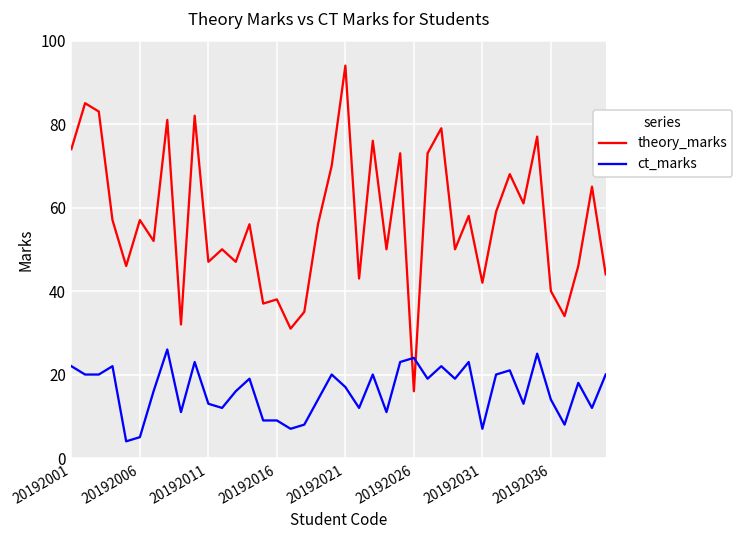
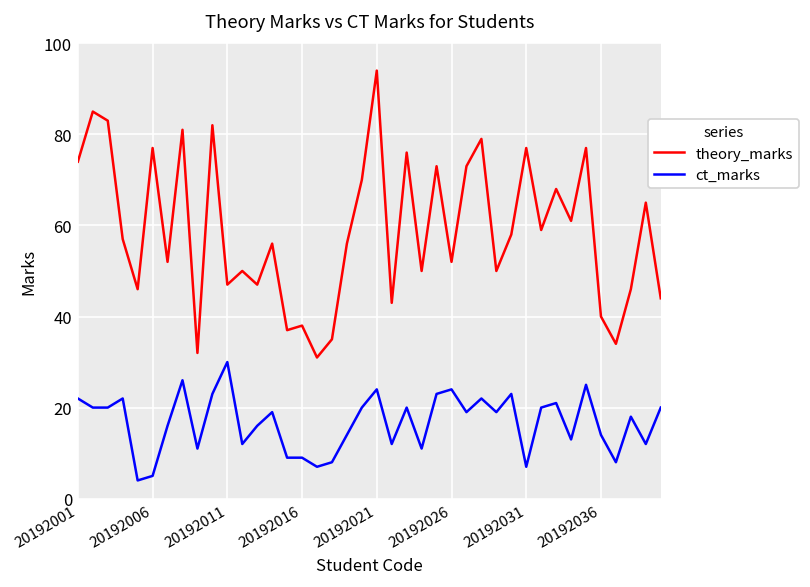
theory_marks, 20192006: 57 -> 77
ct_marks, 20192011: 13 -> 30
ct_marks, 20192021: 17 -> 24
theory_marks, 20192026: 16 -> 52
theory_marks, 20192031: 42 -> 77
